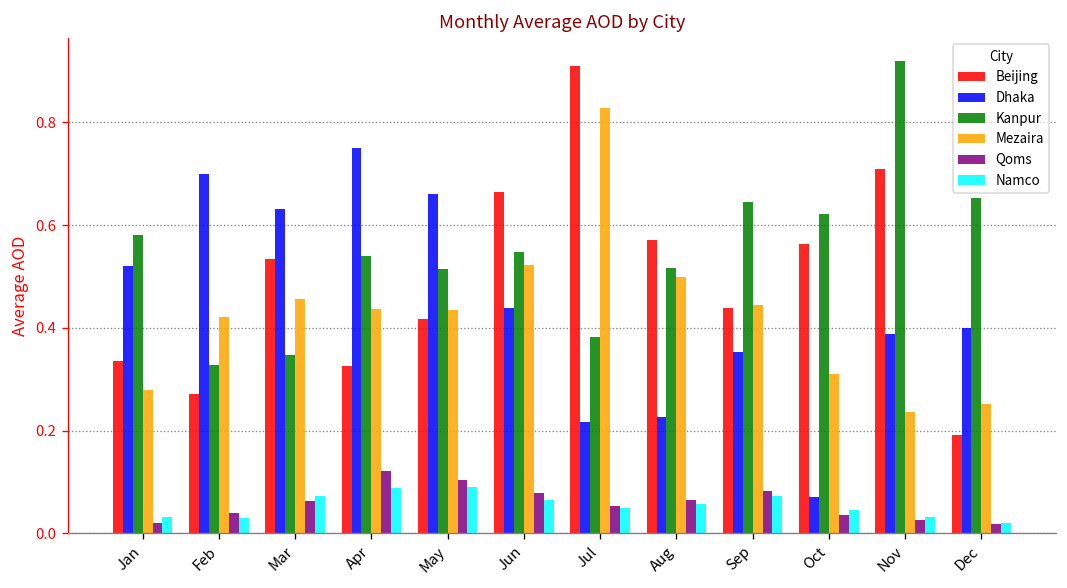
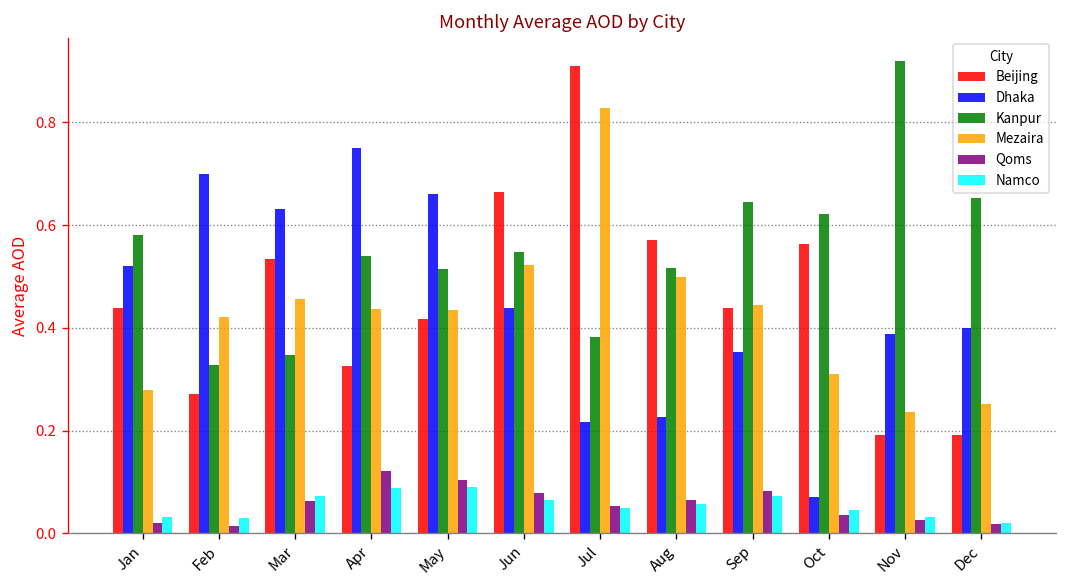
Beijing, Jan: 0.34 -> 0.44
Qoms, Feb: 0.04 -> 0.01
Beijing, Nov: 0.71 -> 0.19
